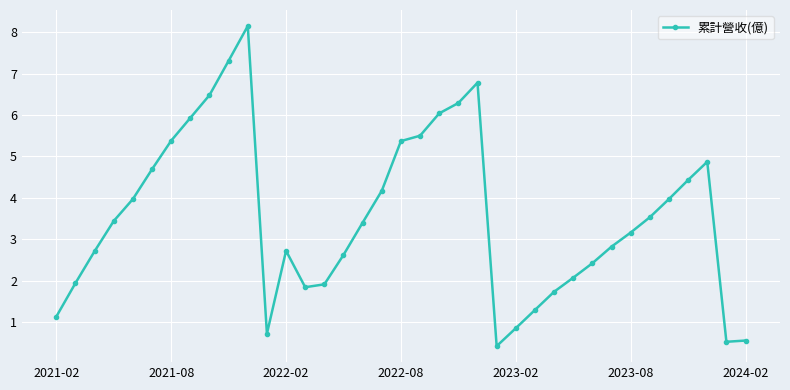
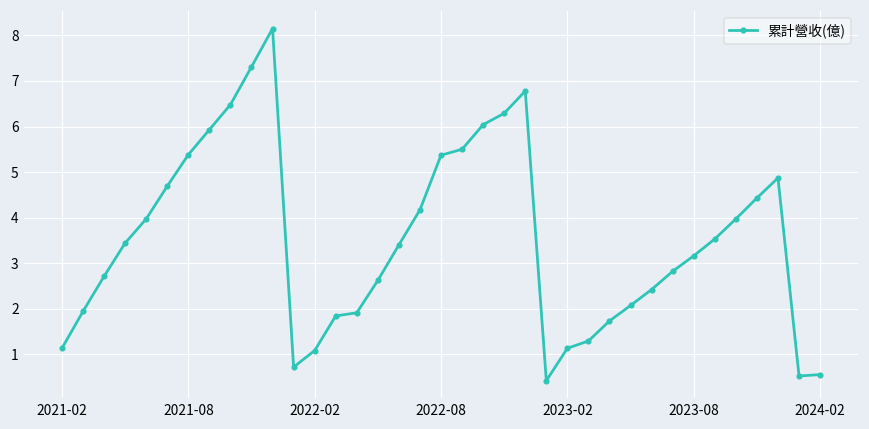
2022-02: 2.7 -> 1.1
2023-02: 0.9 -> 1.1
